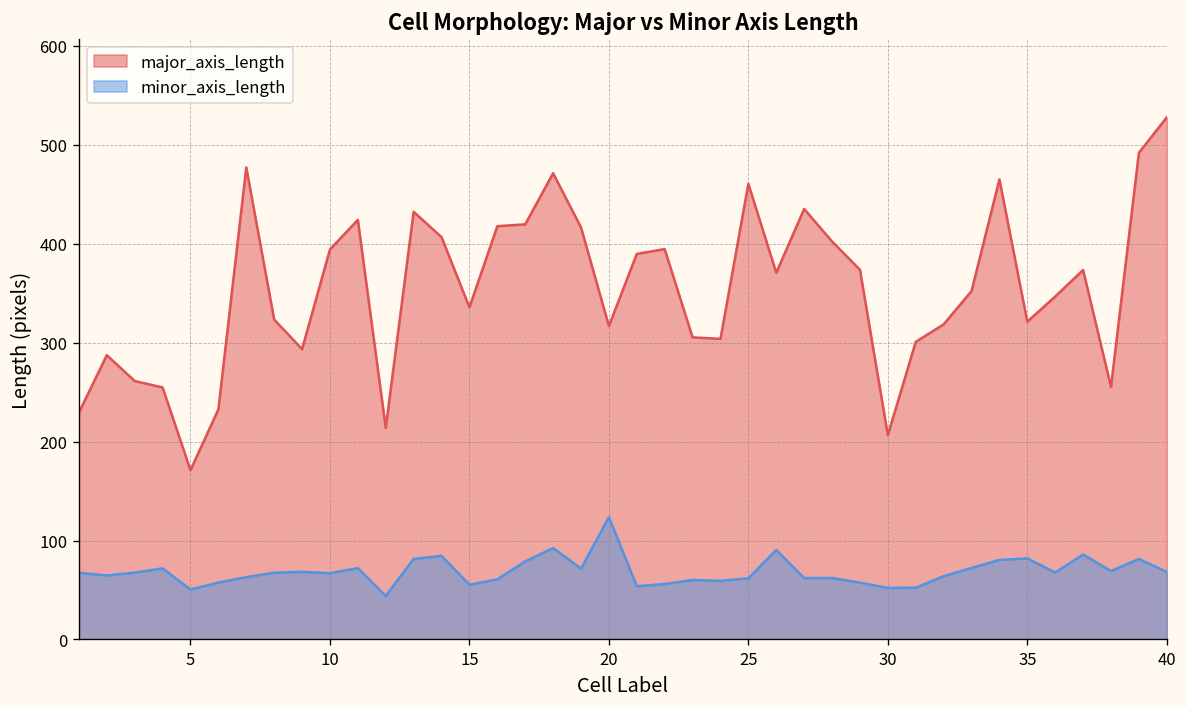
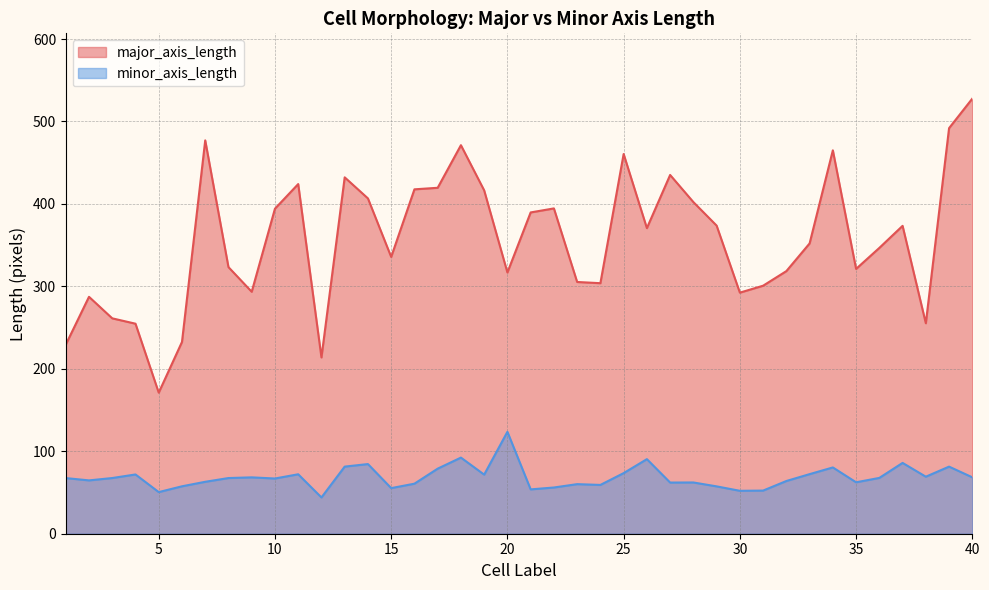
minor_axis_length, 25: 60 -> 70
major_axis_length, 30: 210 -> 290
minor_axis_length, 35: 80 -> 60
